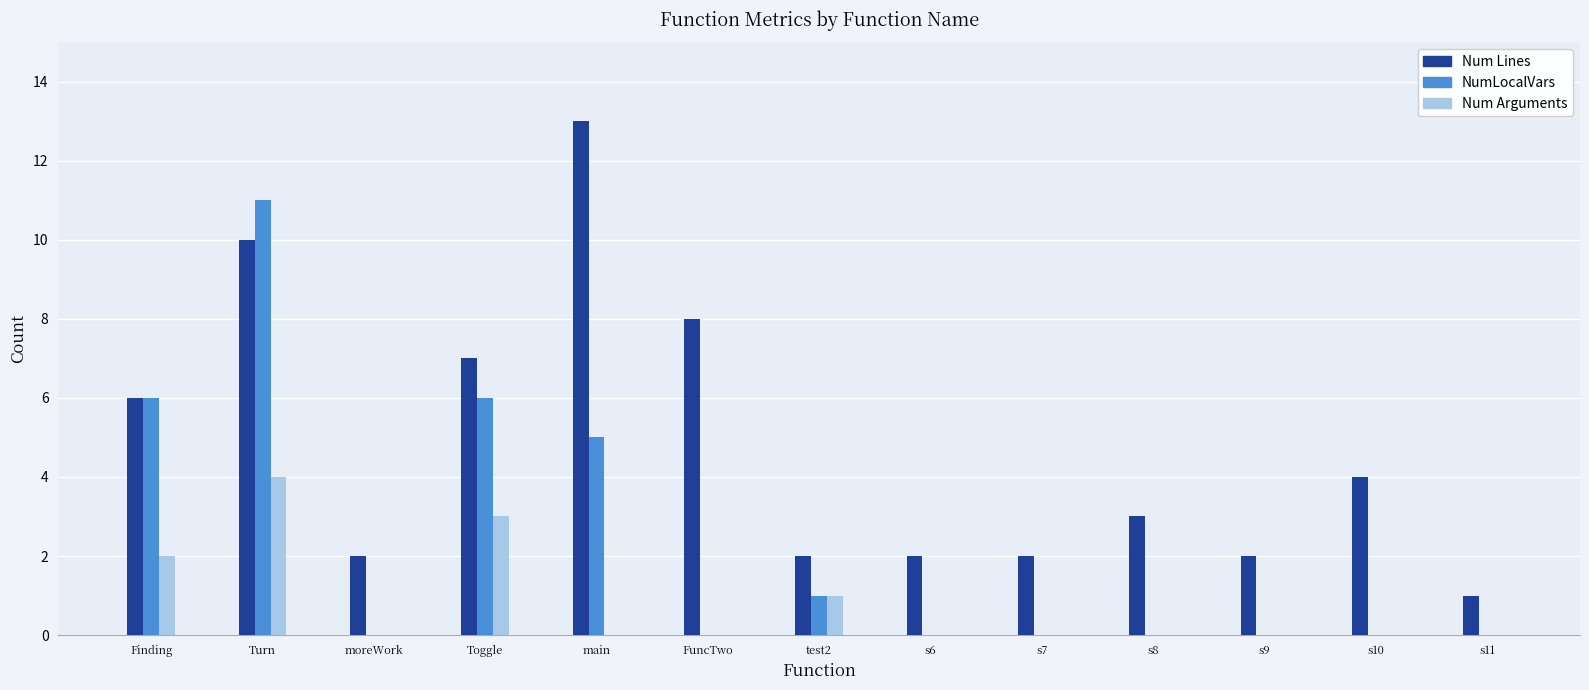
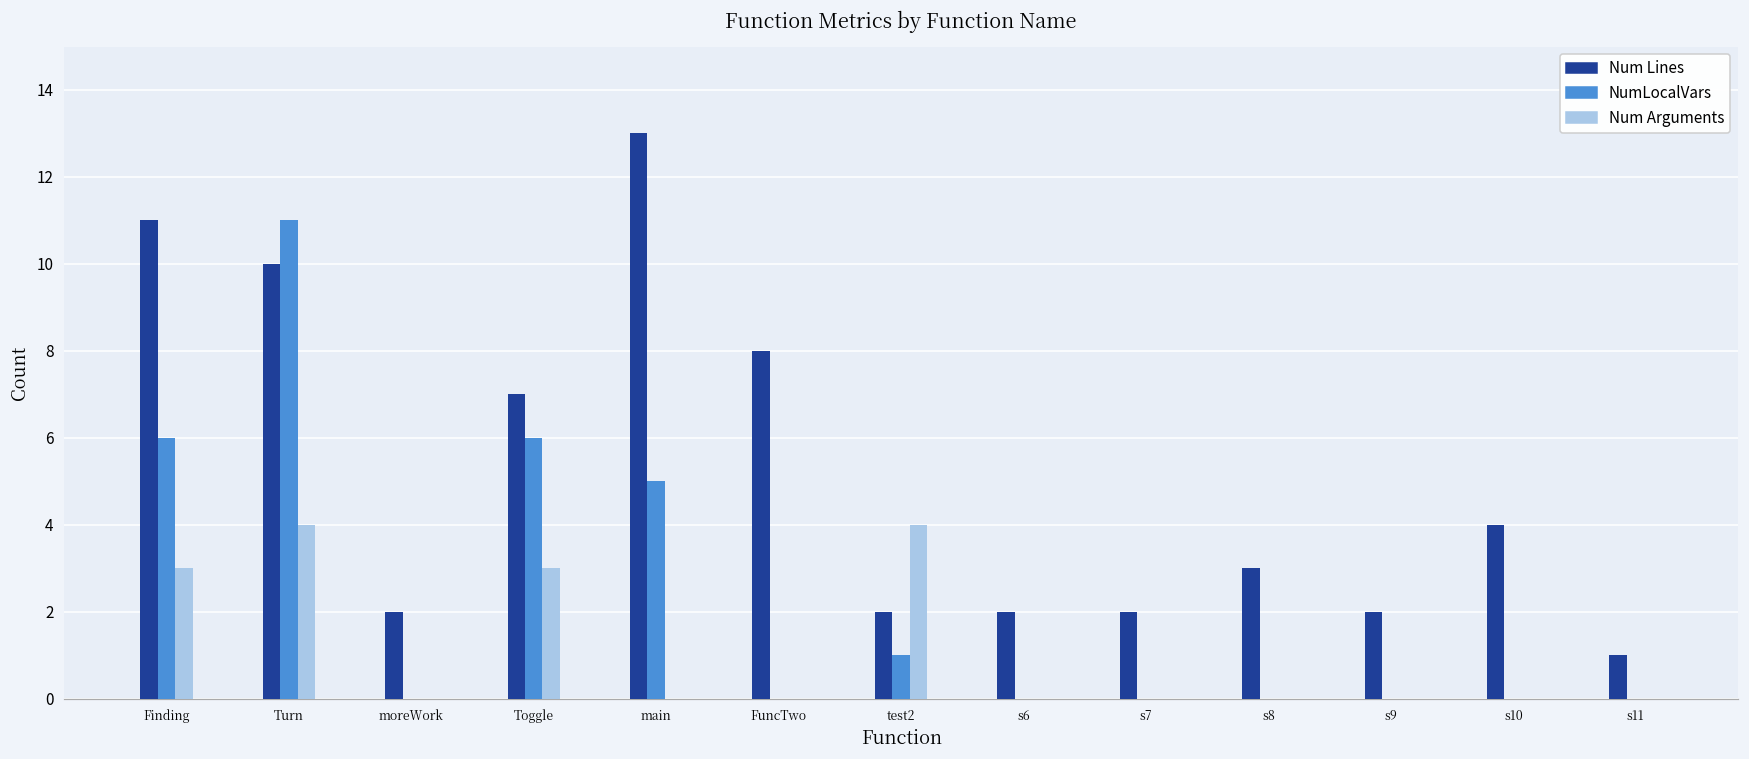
Num Lines, Finding: 6 -> 11
Num Arguments, Finding: 2 -> 3
Num Arguments, test2: 1 -> 4
